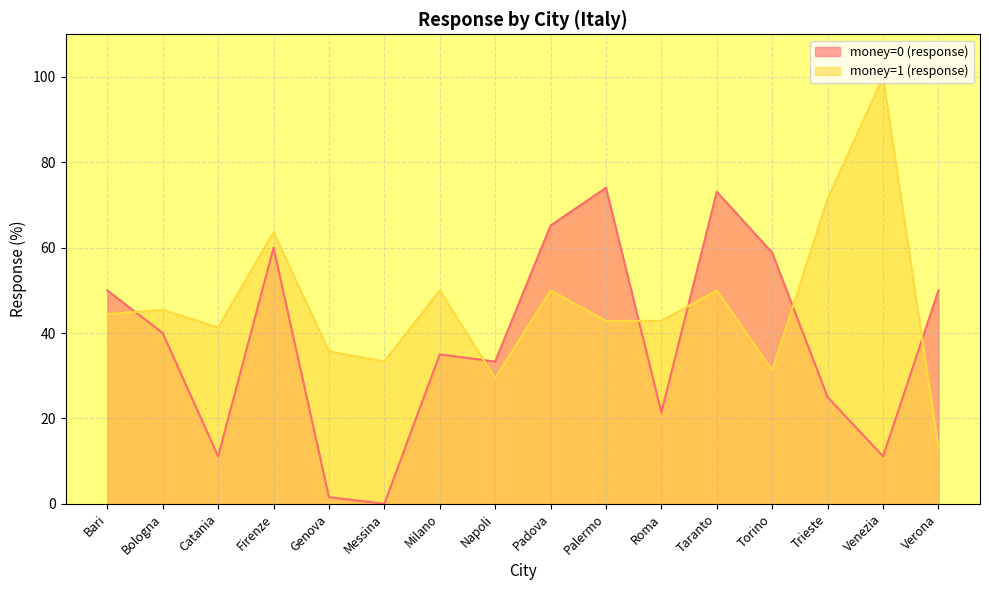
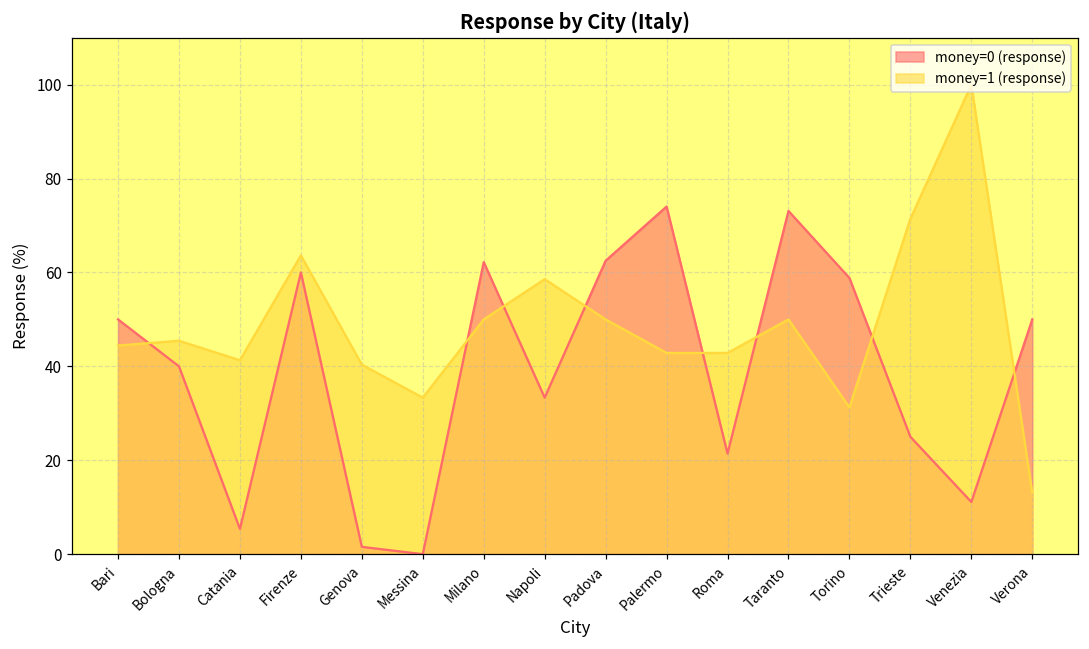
money=0 (response), Catania: 11 -> 5
money=1 (response), Genova: 36 -> 40
money=0 (response), Milano: 35 -> 62
money=1 (response), Napoli: 29 -> 59
money=0 (response), Padova: 65 -> 63
